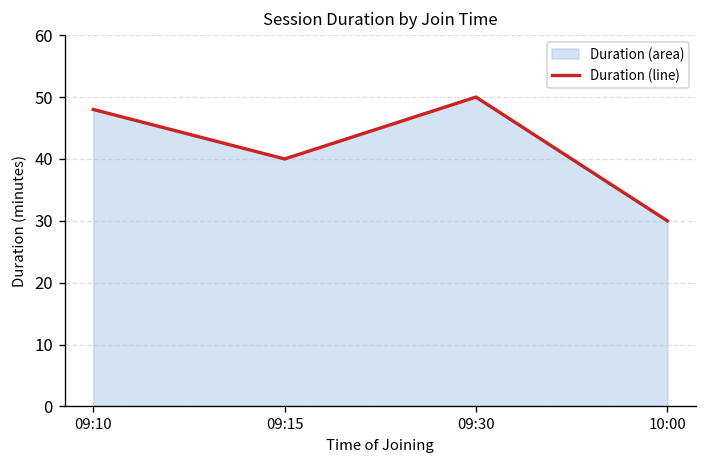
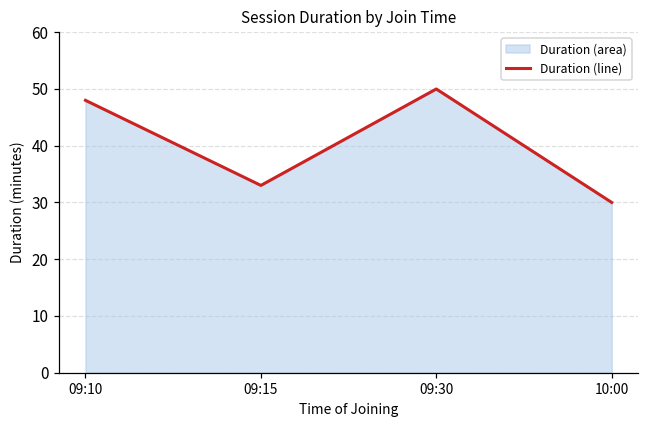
09:15: 40 -> 33
